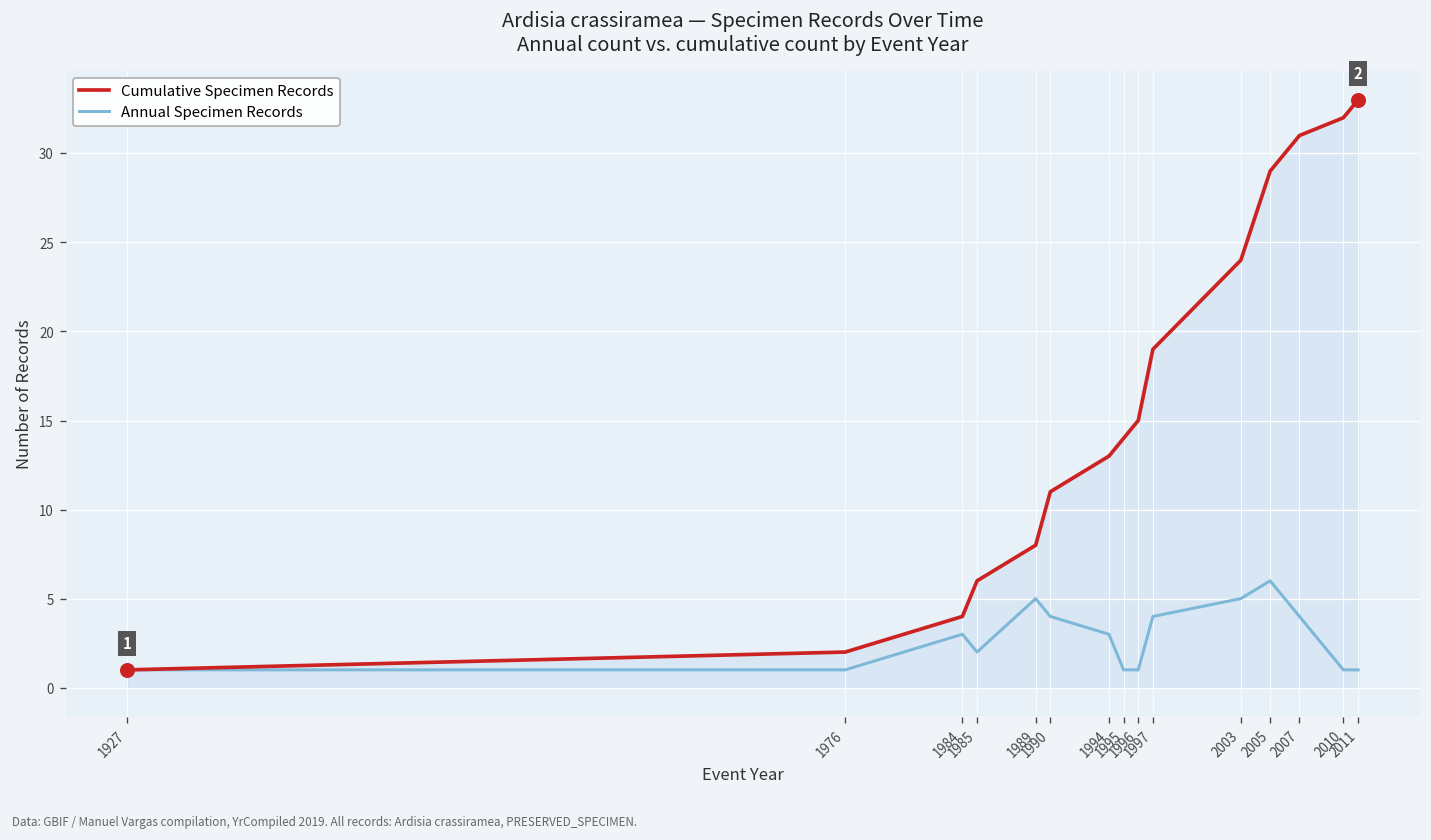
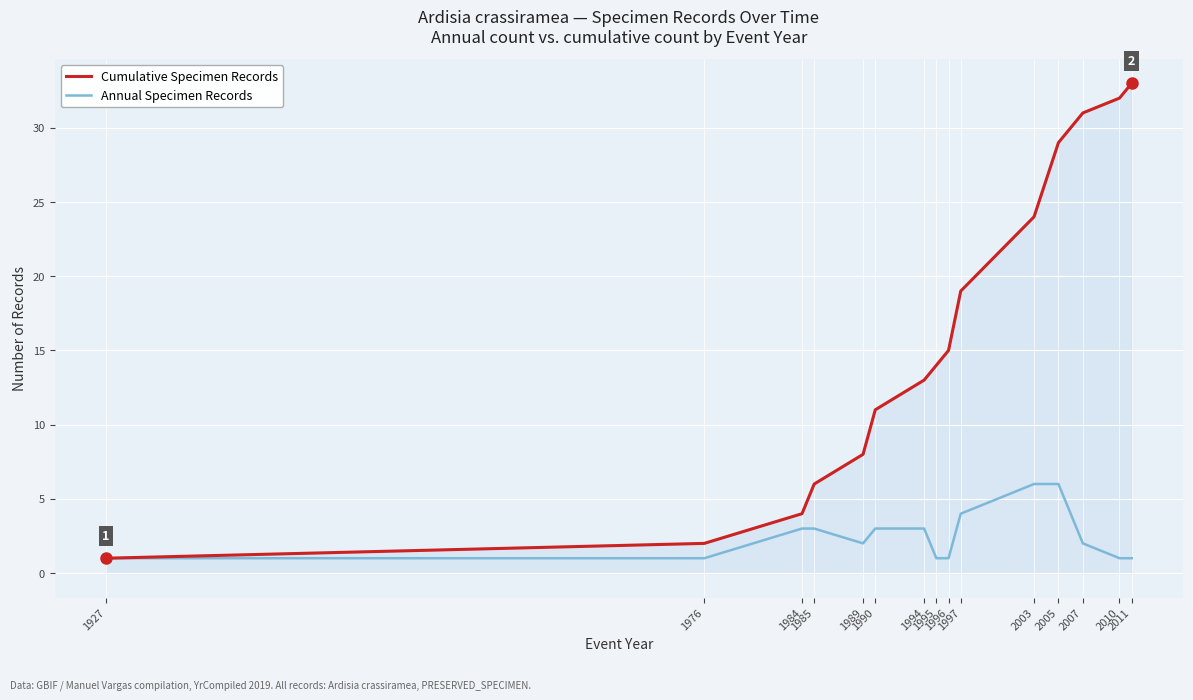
Annual Specimen Records, 1985: 2 -> 3
Annual Specimen Records, 1989: 5 -> 2
Annual Specimen Records, 1990: 4 -> 3
Annual Specimen Records, 2003: 5 -> 6
Annual Specimen Records, 2007: 4 -> 2
